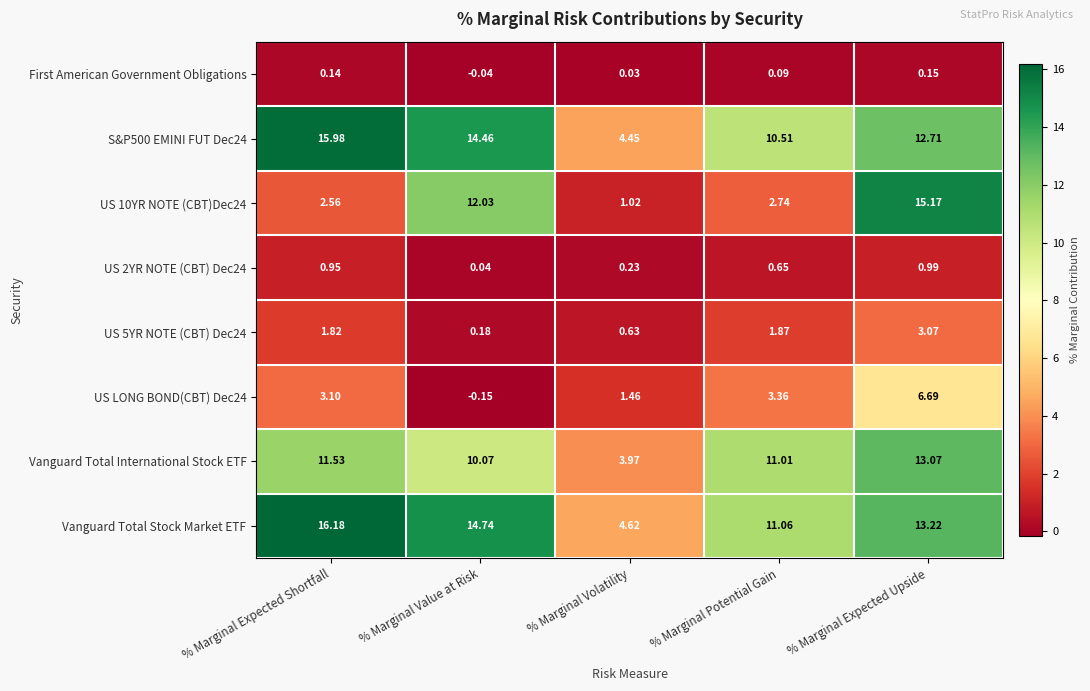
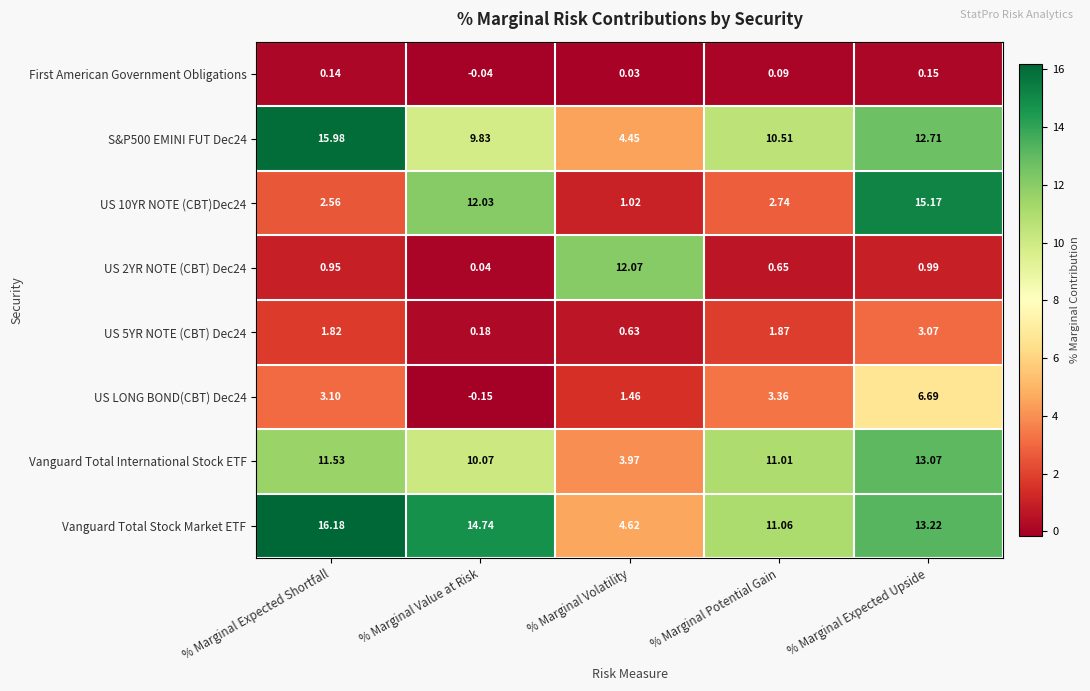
S&P500 EMINI FUT Dec24, % Marginal Value at Risk: 14.46 -> 9.83
US 2YR NOTE (CBT) Dec24, % Marginal Volatility: 0.23 -> 12.07
